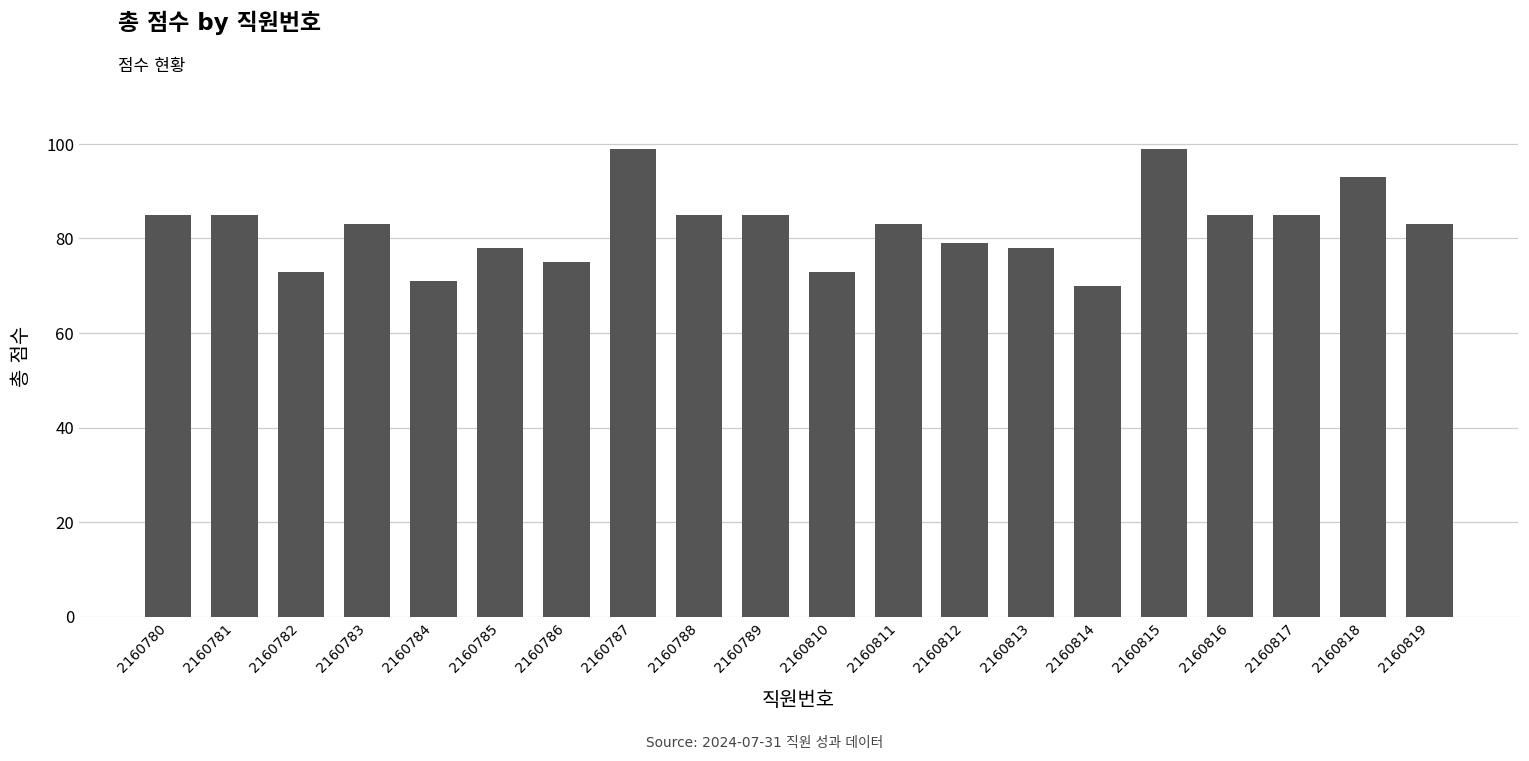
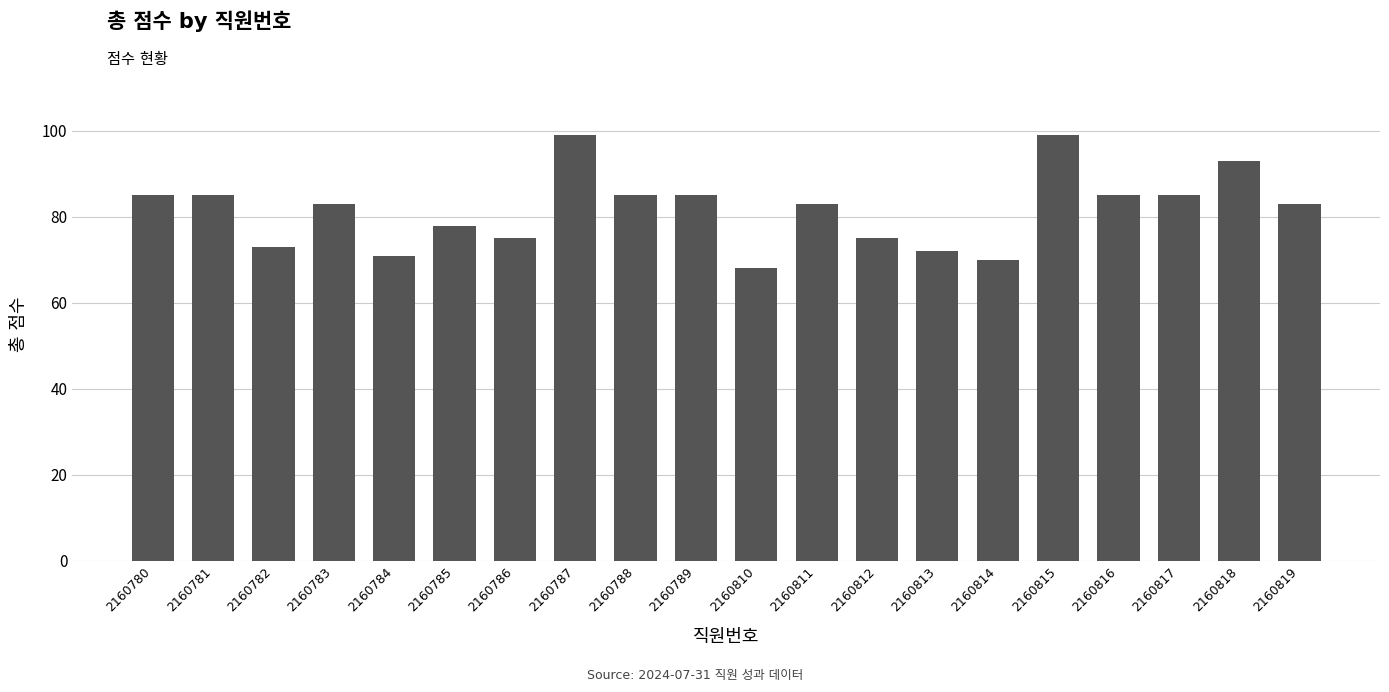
2160810: 73 -> 68
2160812: 79 -> 75
2160813: 78 -> 72
